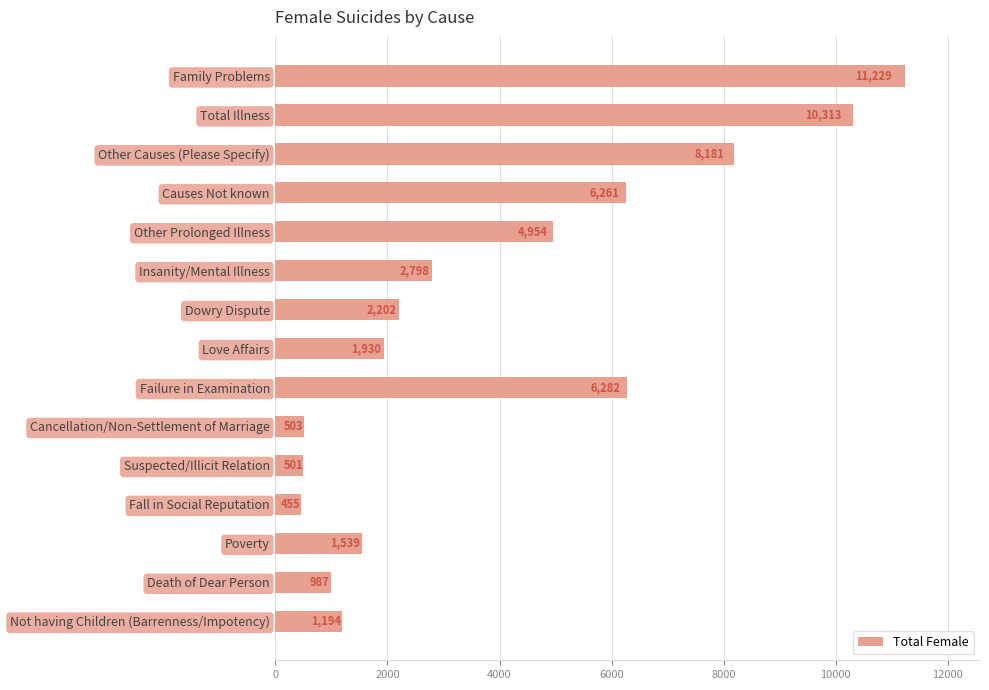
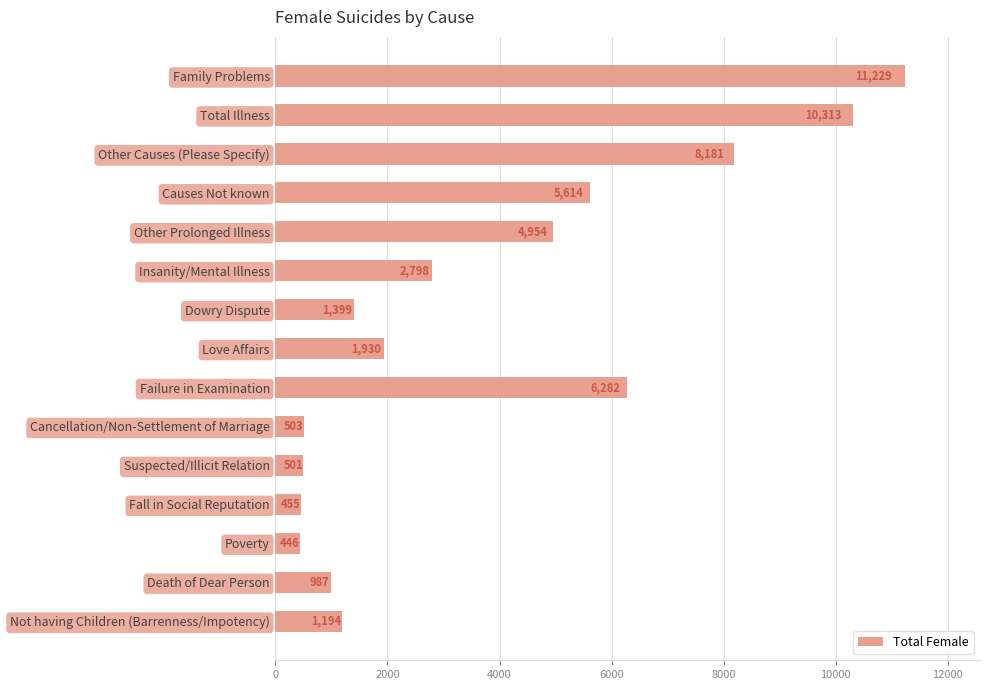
Causes Not known: 6,261 -> 5,614
Dowry Dispute: 2,202 -> 1,399
Poverty: 1,539 -> 446
